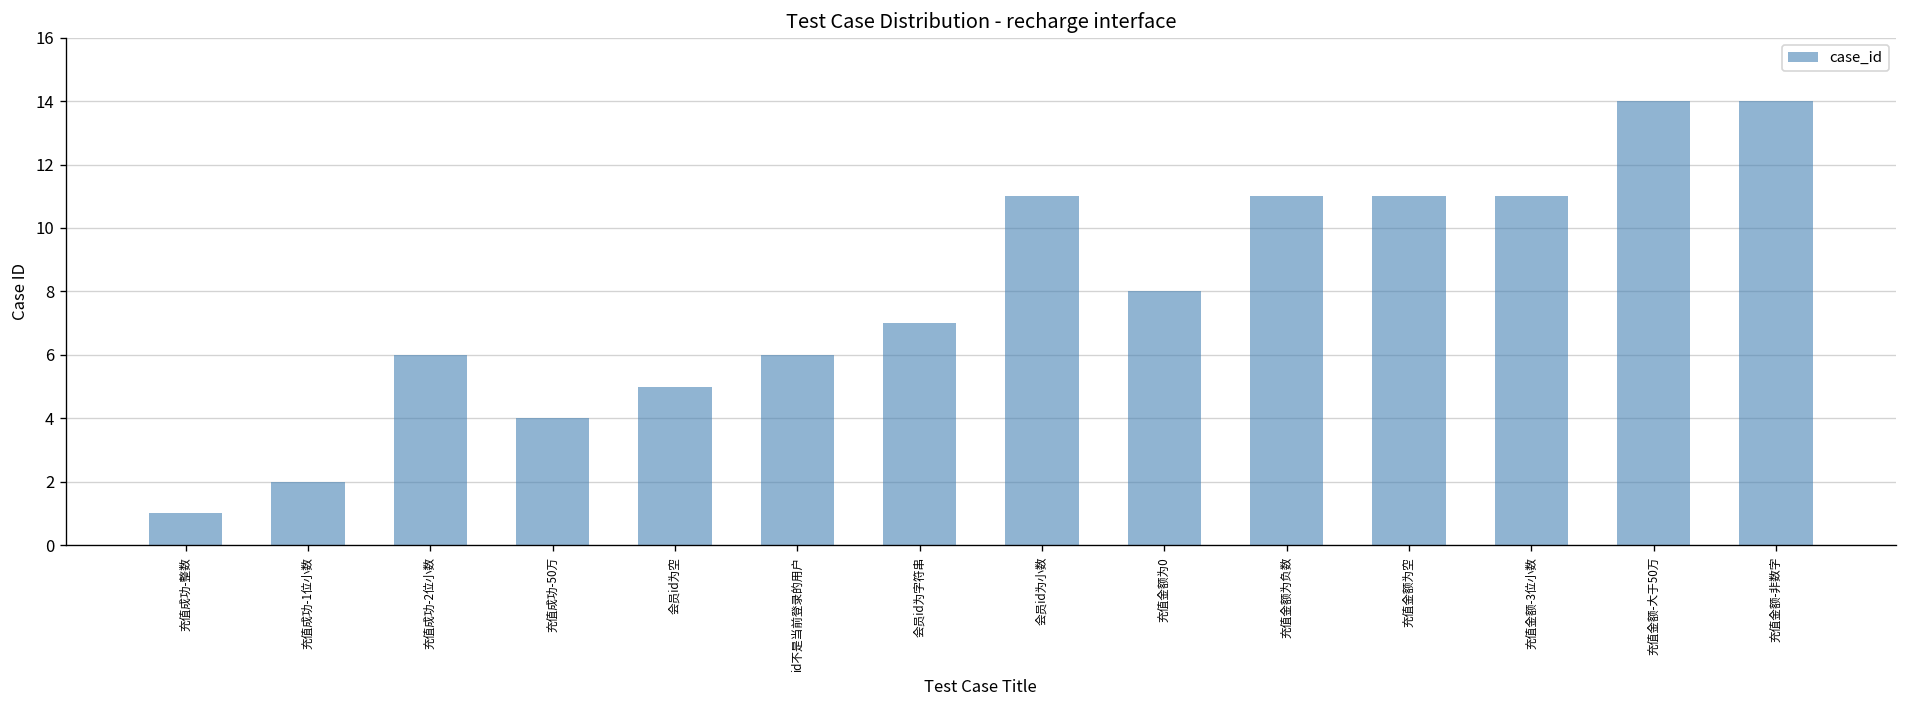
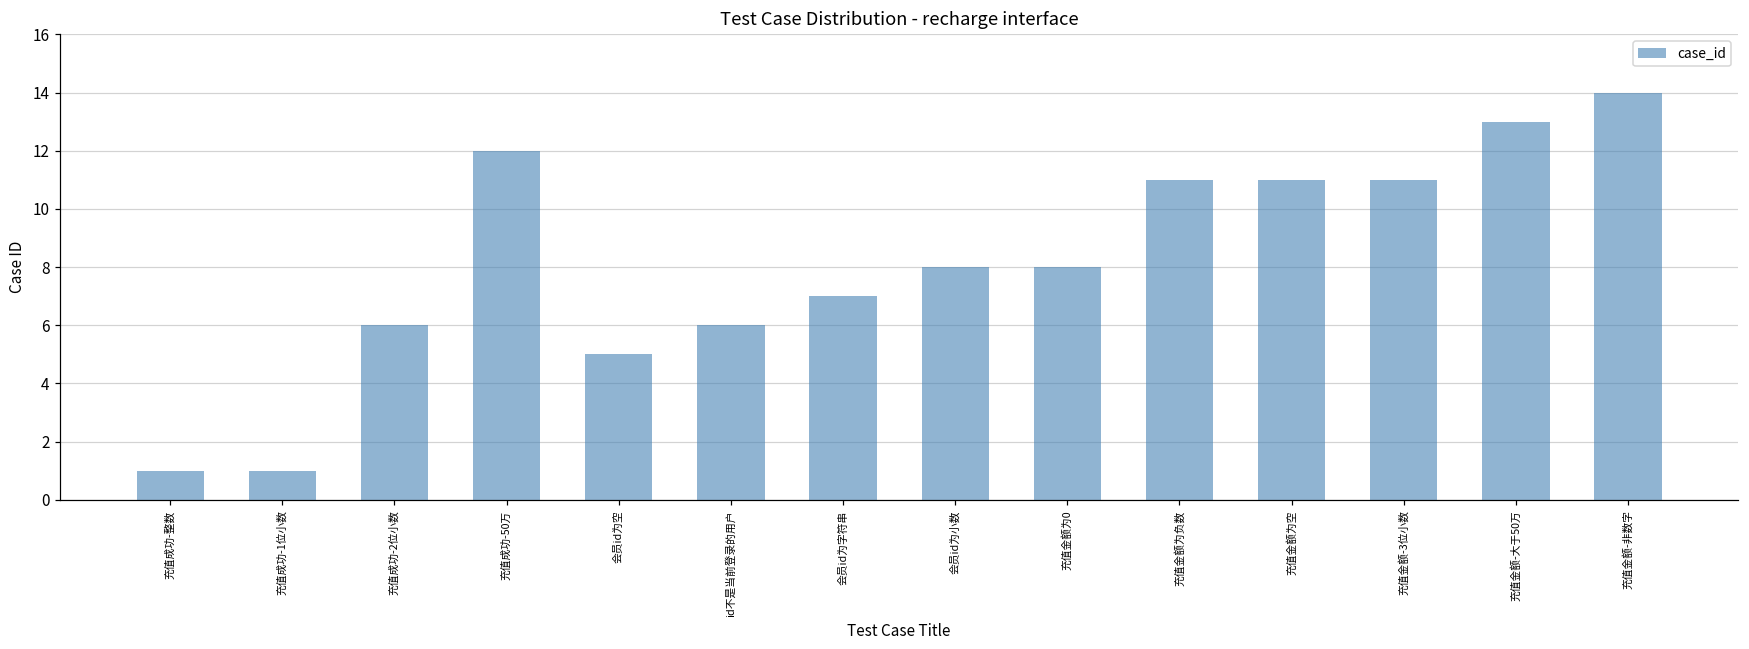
充值成功-1位小数: 2 -> 1
充值成功-50万: 4 -> 12
会员id为小数: 11 -> 8
充值金额-大于50万: 14 -> 13
